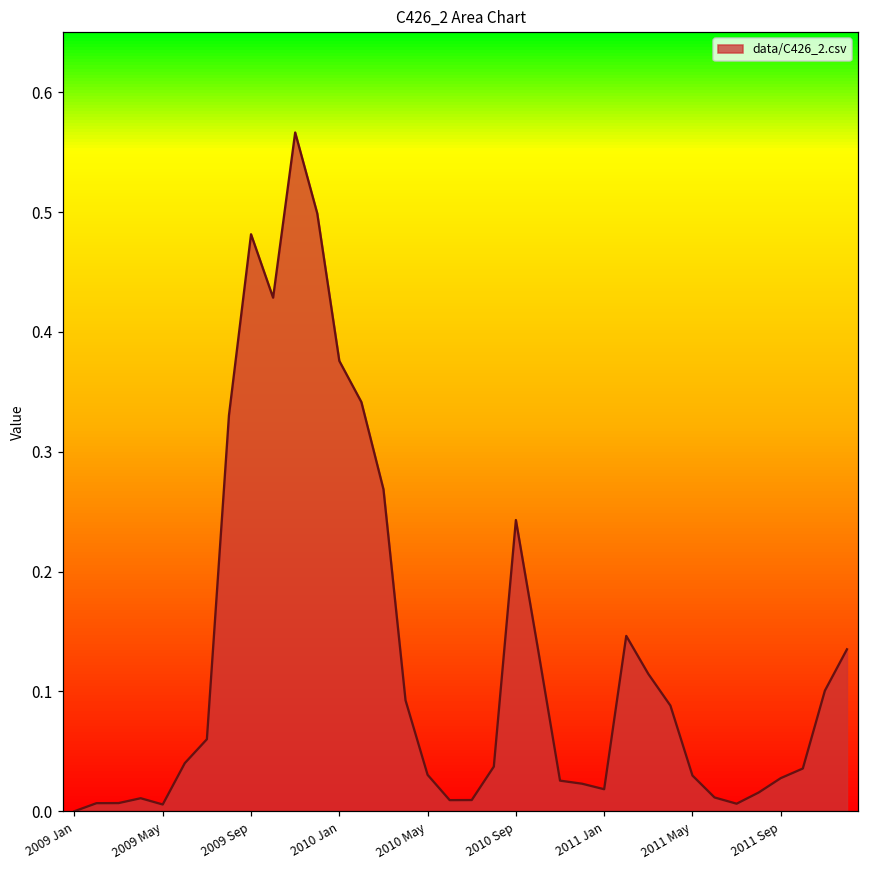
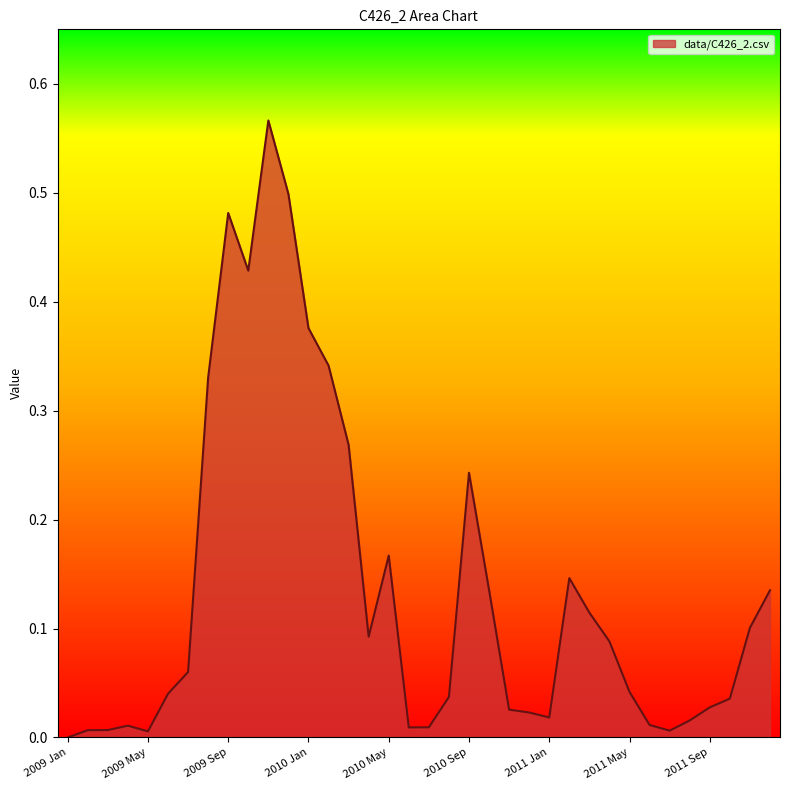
2010 May: 0.030 -> 0.167
2011 May: 0.030 -> 0.042
